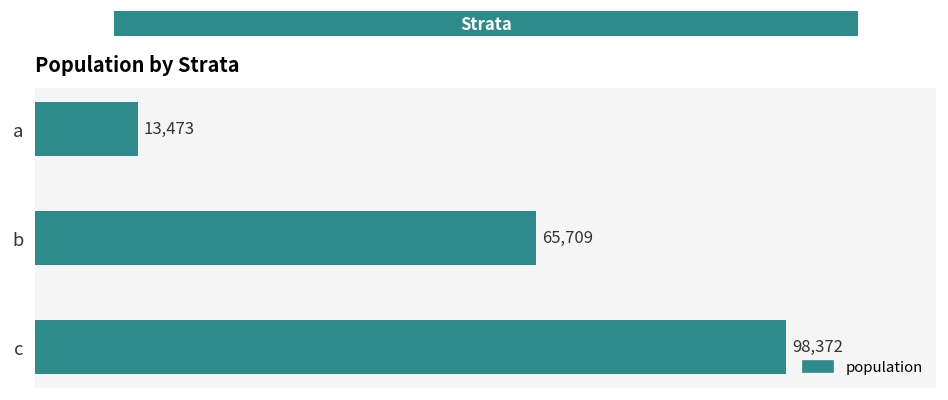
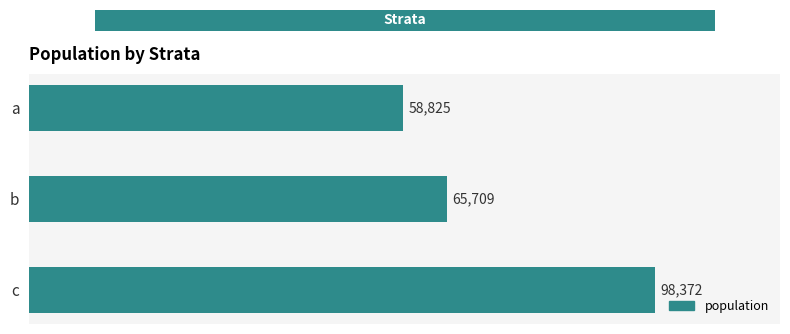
a: 13,473 -> 58,825
